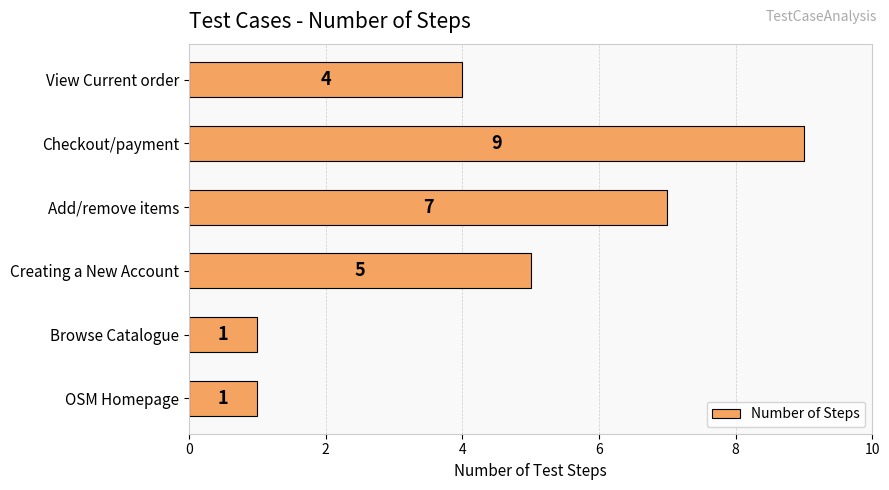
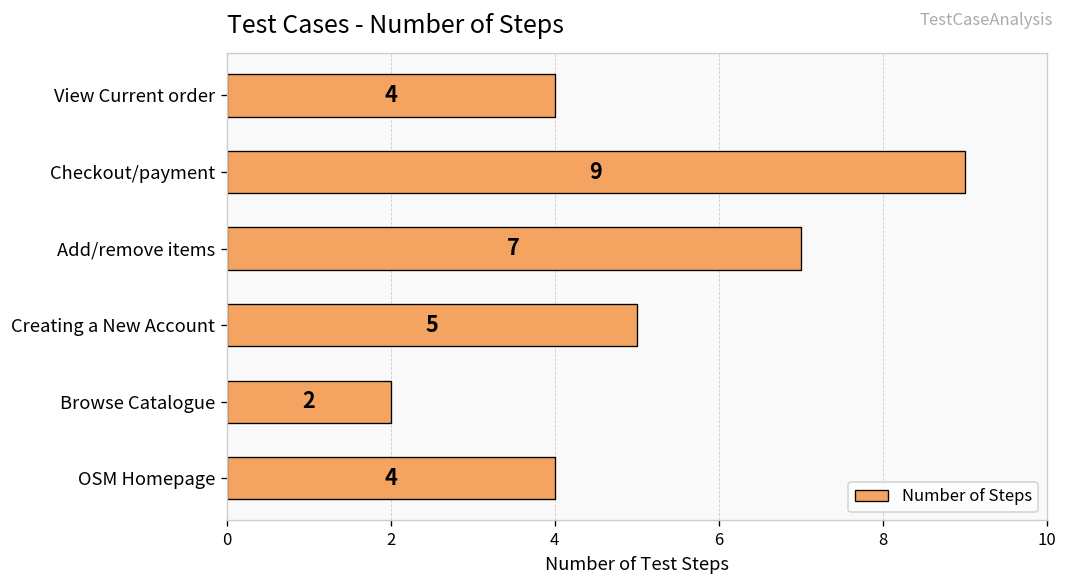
Browse Catalogue: 1 -> 2
OSM Homepage: 1 -> 4
